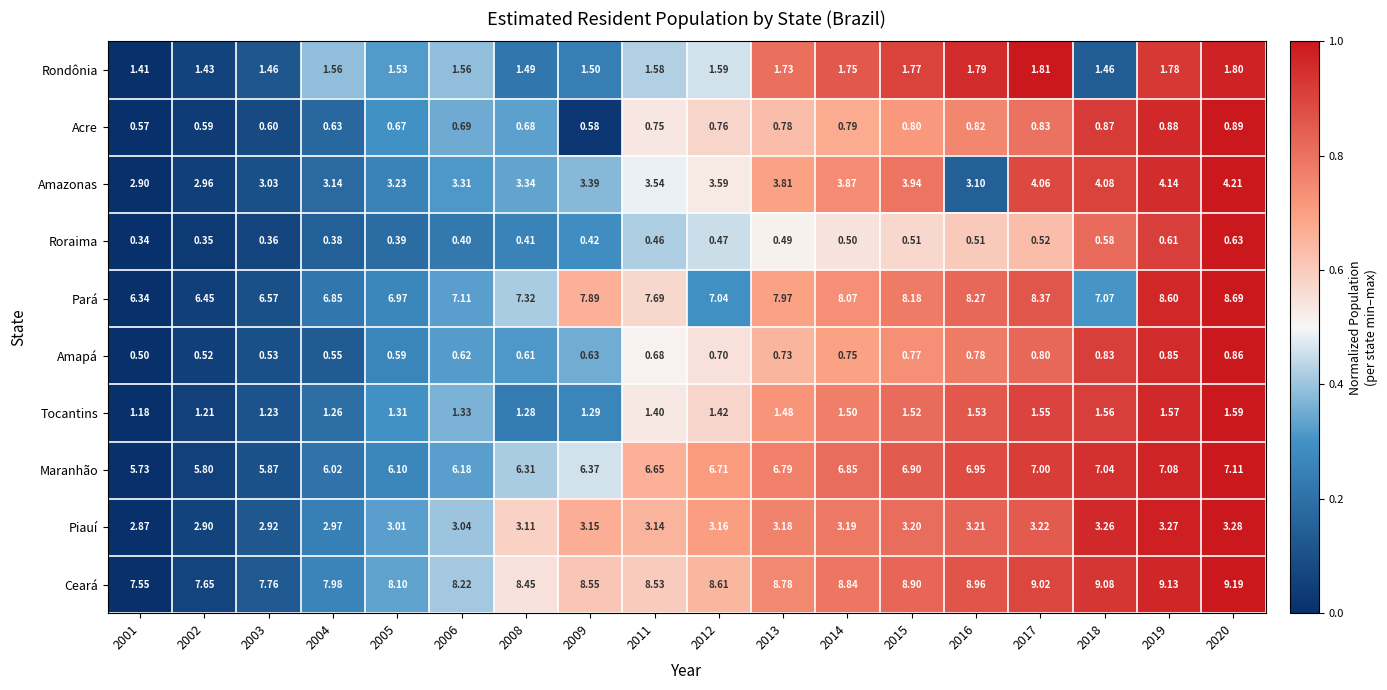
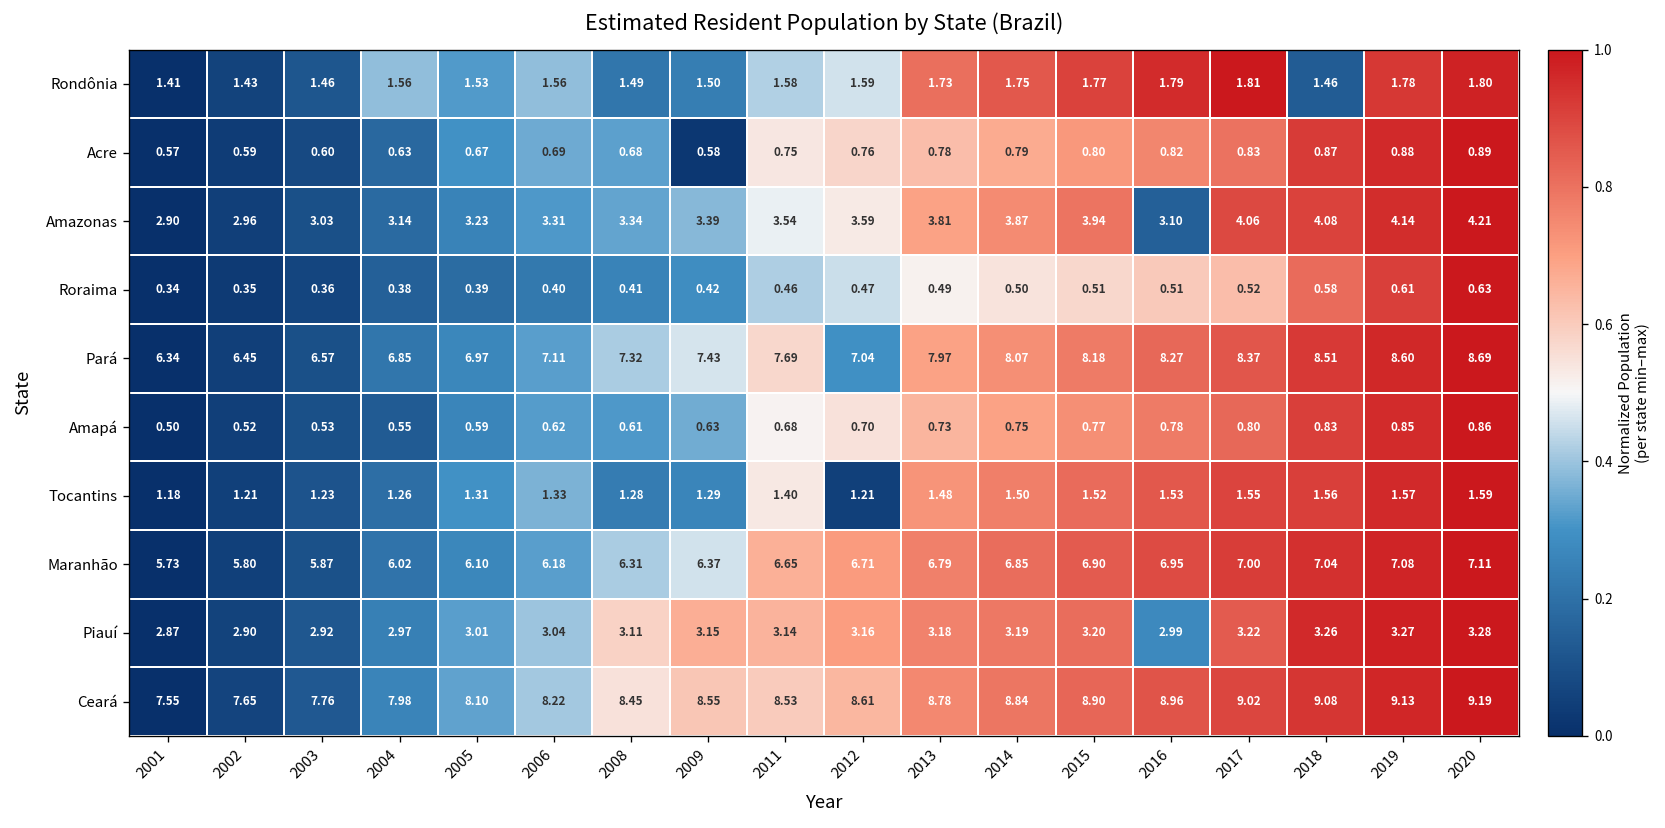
Pará, 2009: 7.89 -> 7.43
Pará, 2018: 7.07 -> 8.51
Tocantins, 2012: 1.42 -> 1.21
Piauí, 2016: 3.21 -> 2.99
